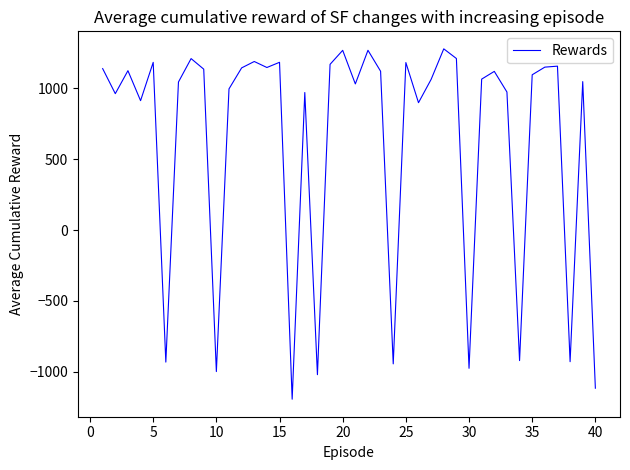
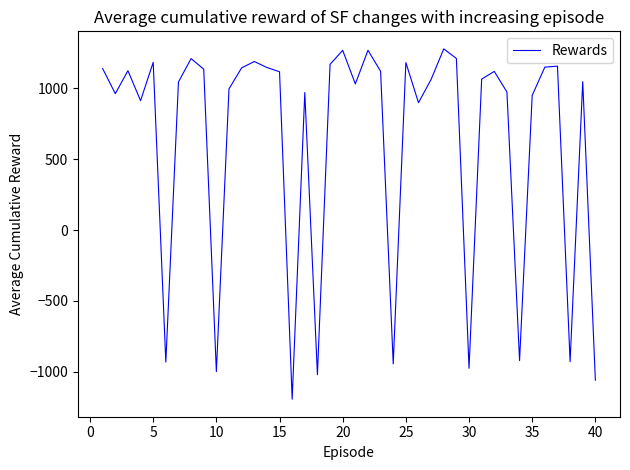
15: 1180 -> 1120
35: 1100 -> 950
40: -1120 -> -1060
